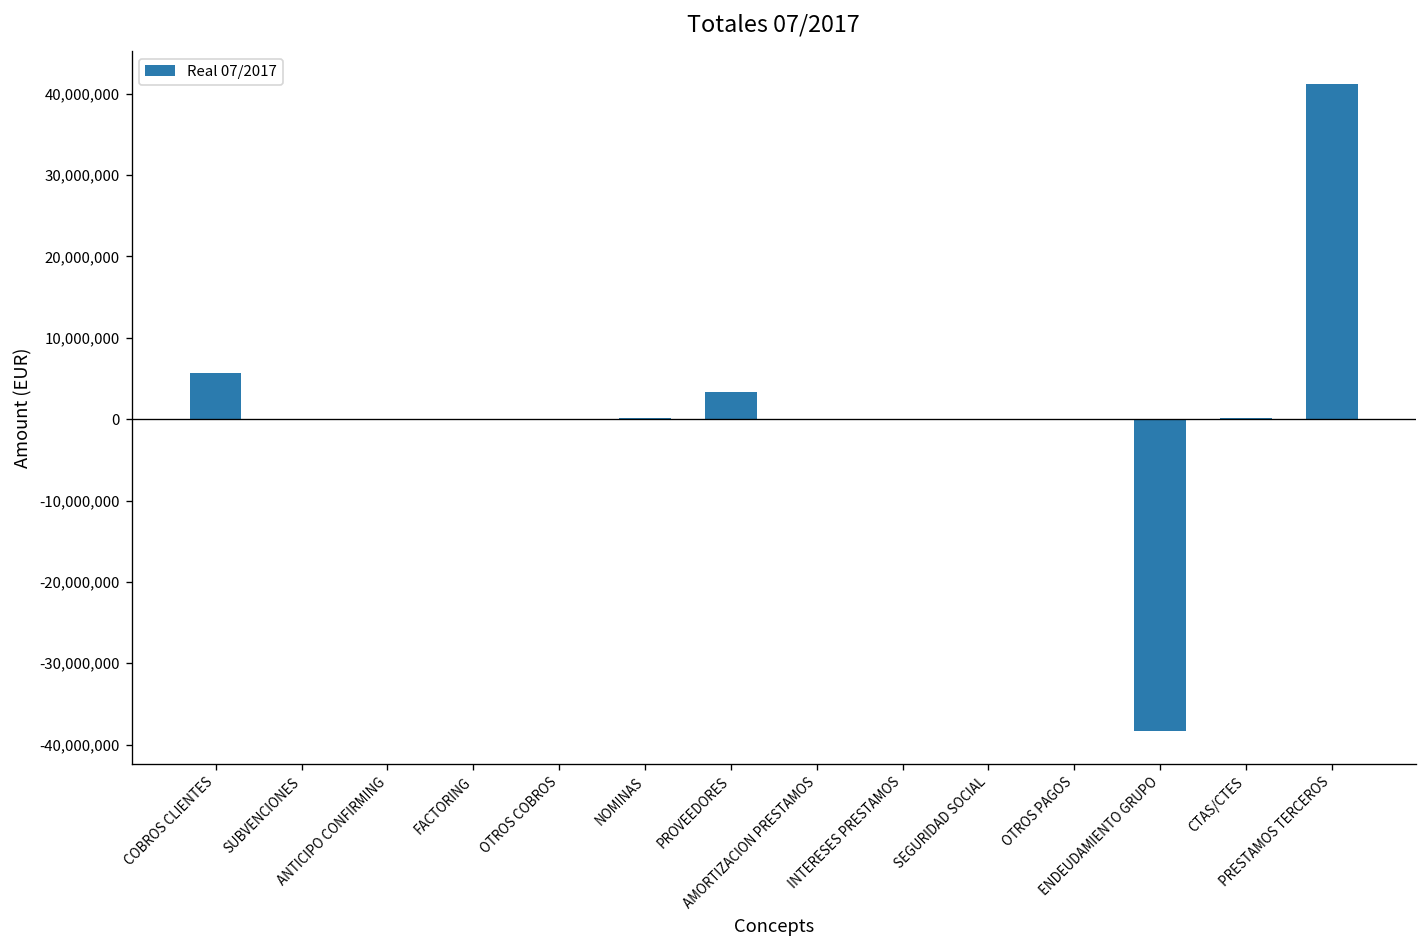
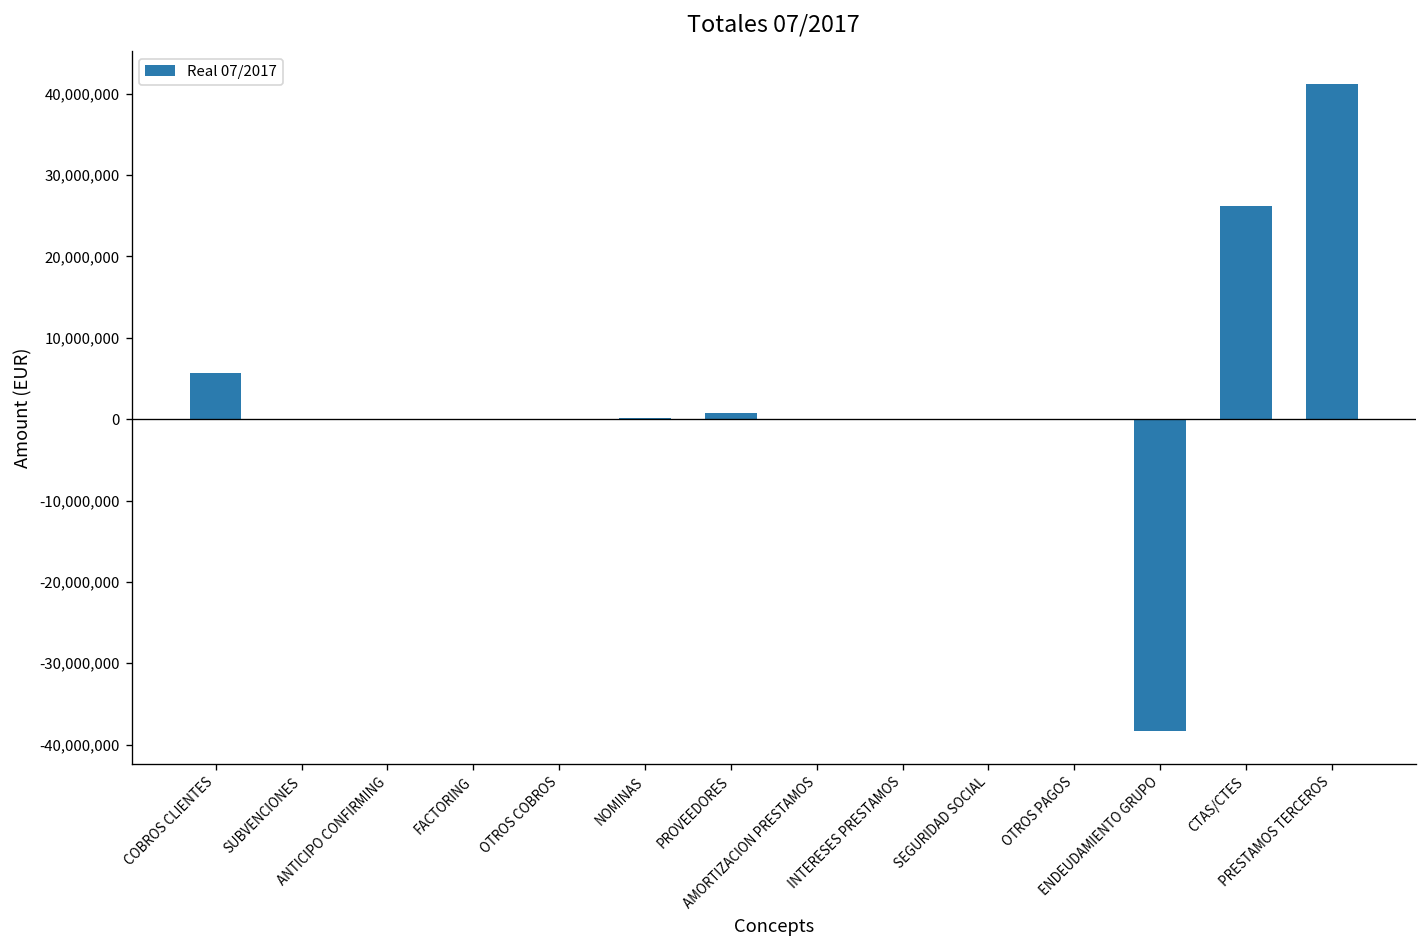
PROVEEDORES: 3,000,000 -> 1,000,000
CTAS/CTES: 0 -> 26,000,000
